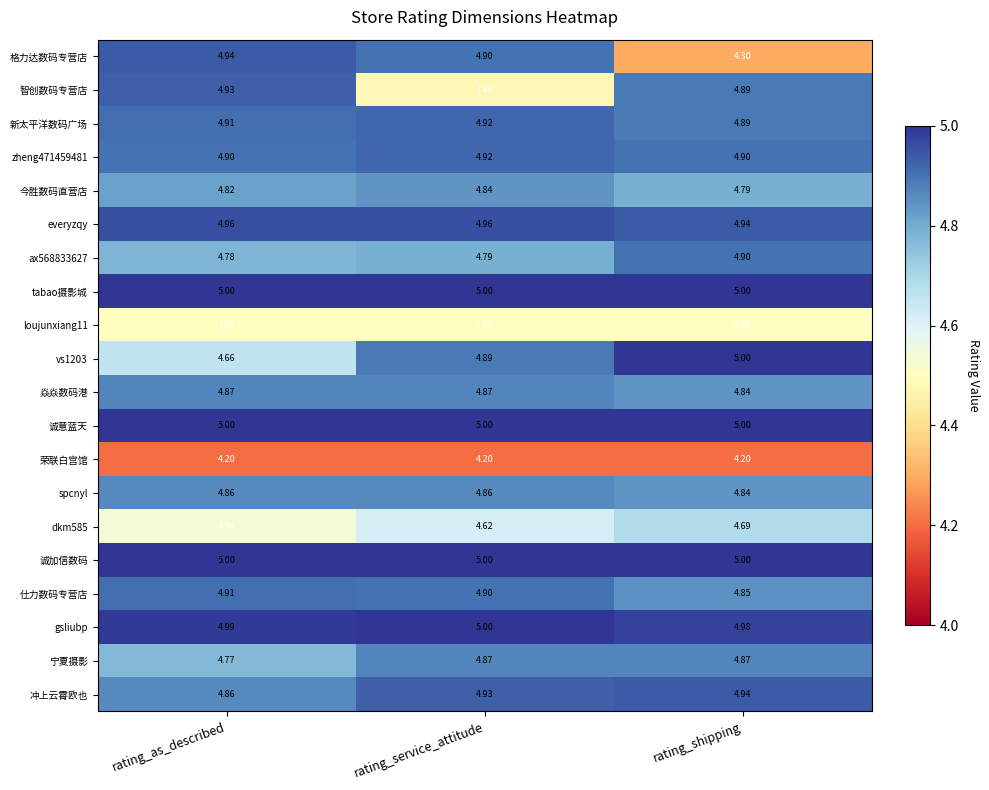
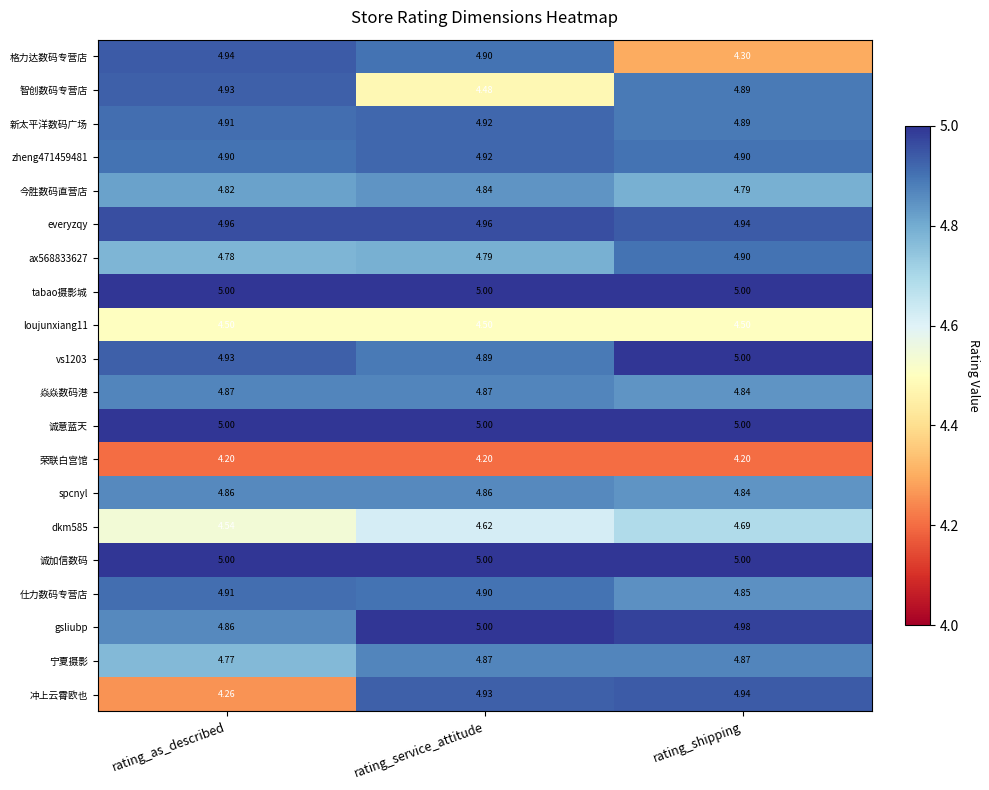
vs1203, rating_as_described: 4.66 -> 4.93
gsliubp, rating_as_described: 4.99 -> 4.86
冲上云霄欧也, rating_as_described: 4.86 -> 4.26
